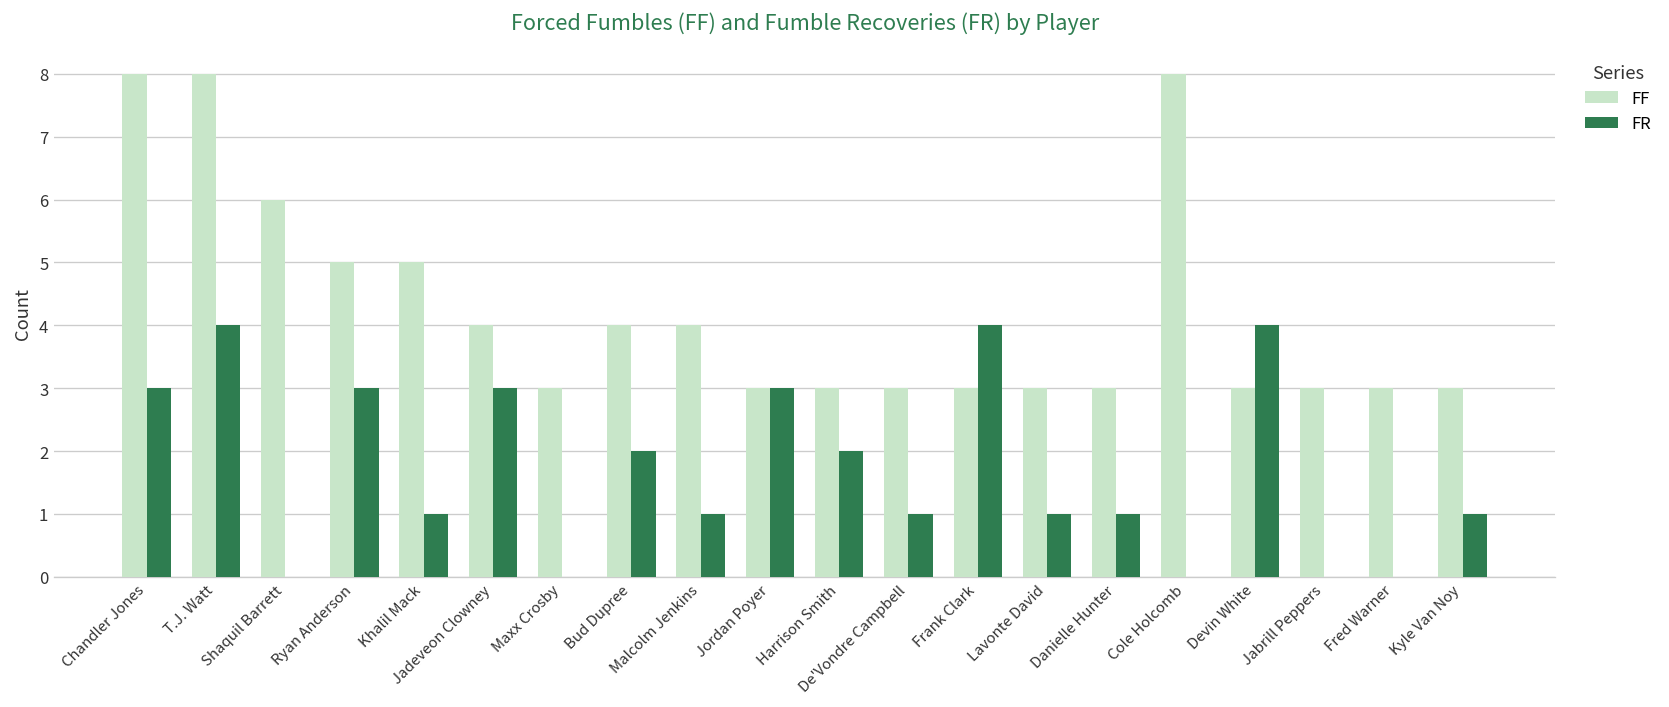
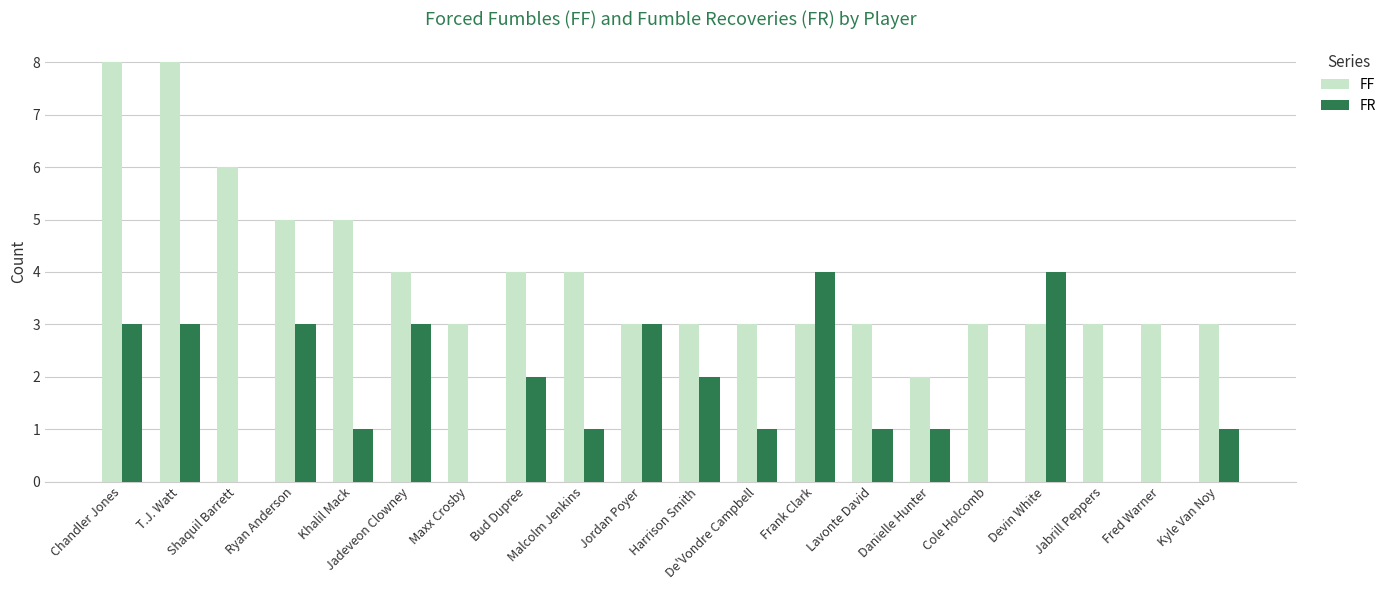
FR, T.J. Watt: 4 -> 3
FF, Danielle Hunter: 3 -> 2
FF, Cole Holcomb: 8 -> 3
